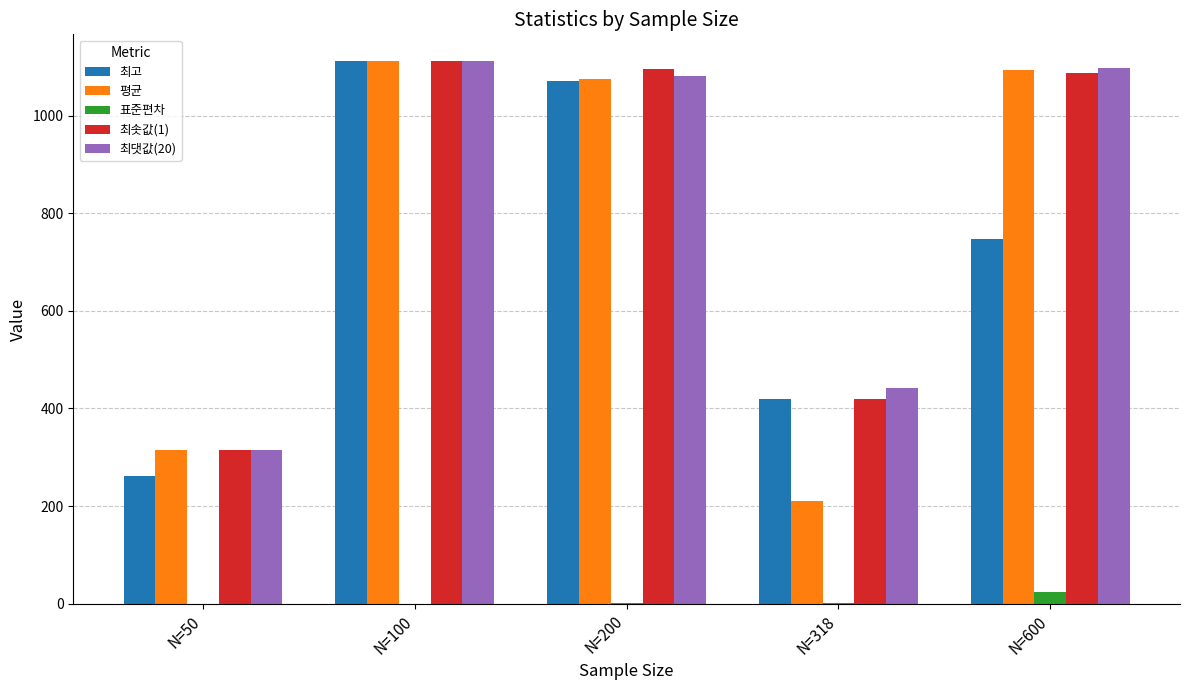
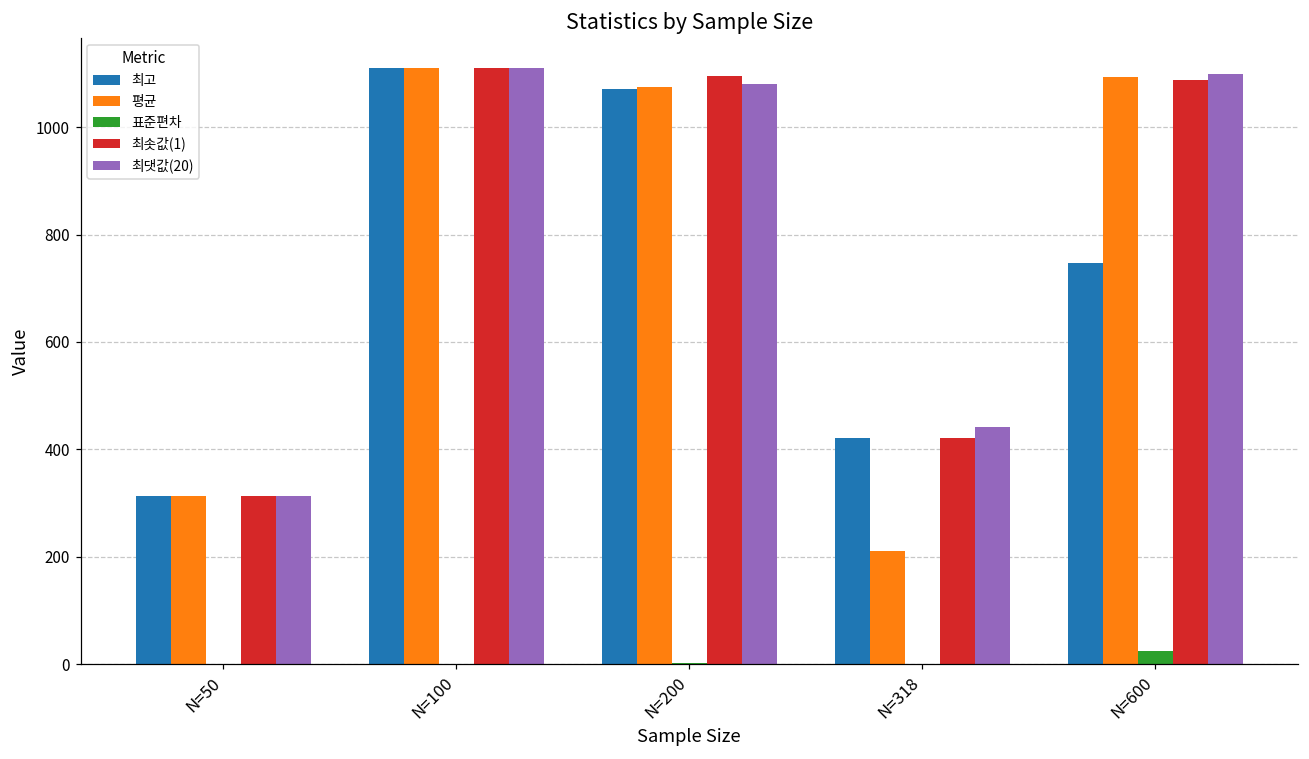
최고, N=50: 260 -> 310
